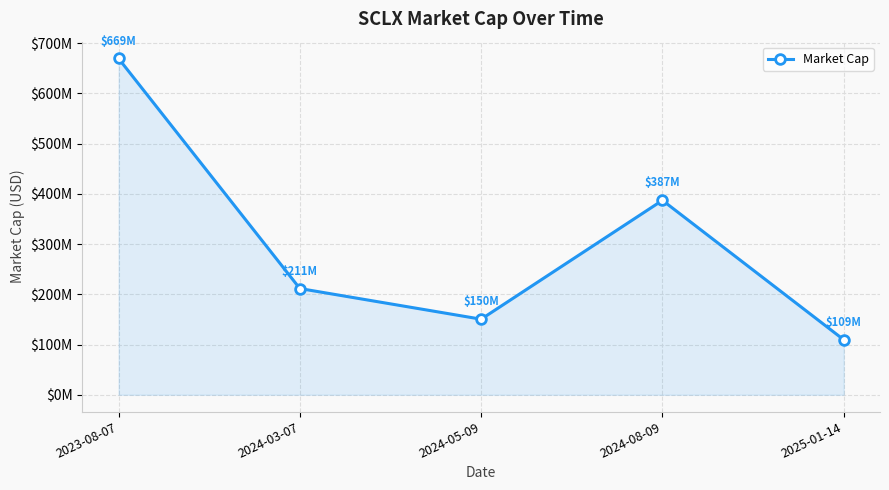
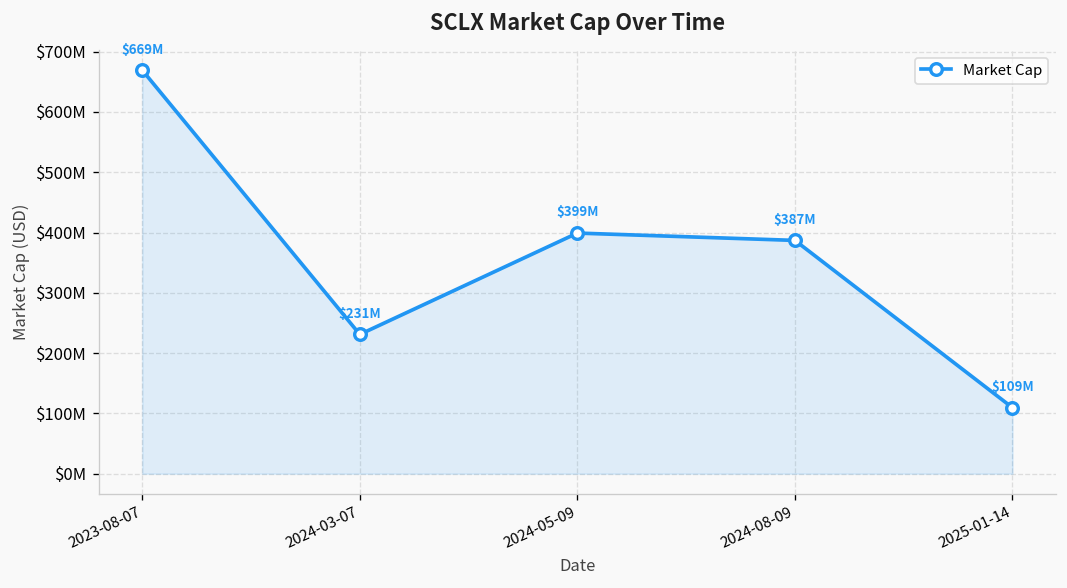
2024-03-07: $211M -> $231M
2024-05-09: $150M -> $399M
